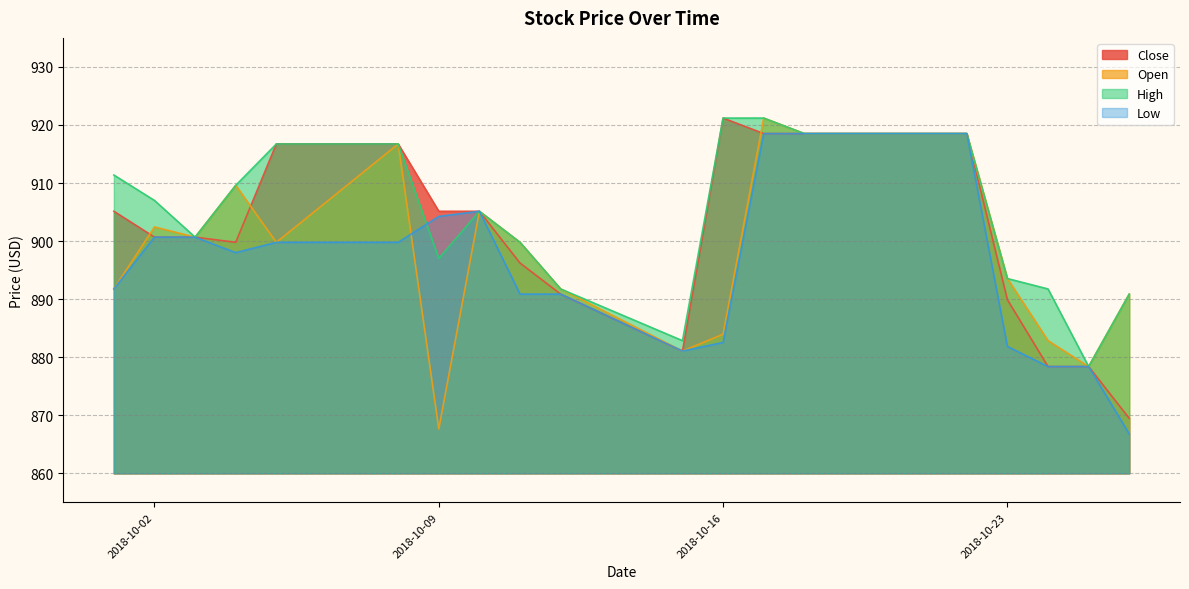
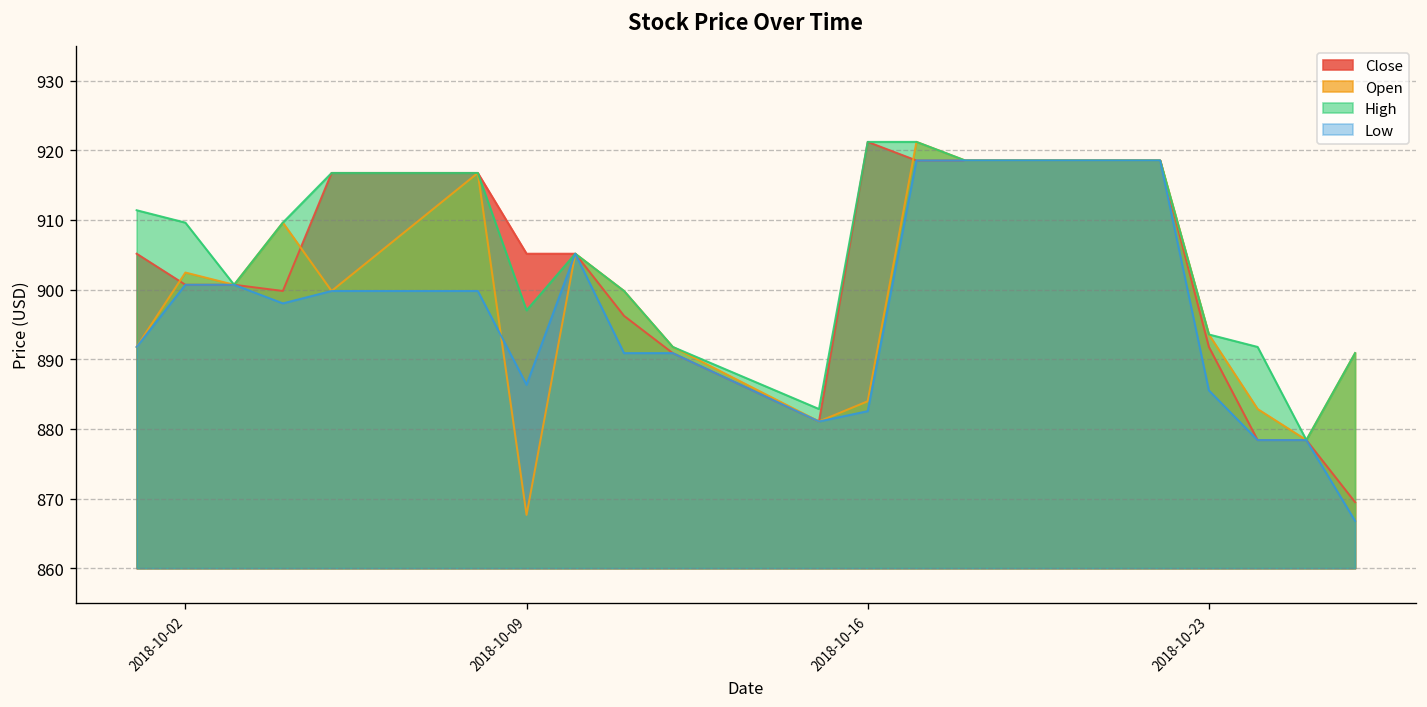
High, 2018-10-02: 907 -> 910
Low, 2018-10-09: 904 -> 886
Close, 2018-10-23: 890 -> 892
Low, 2018-10-23: 882 -> 886
